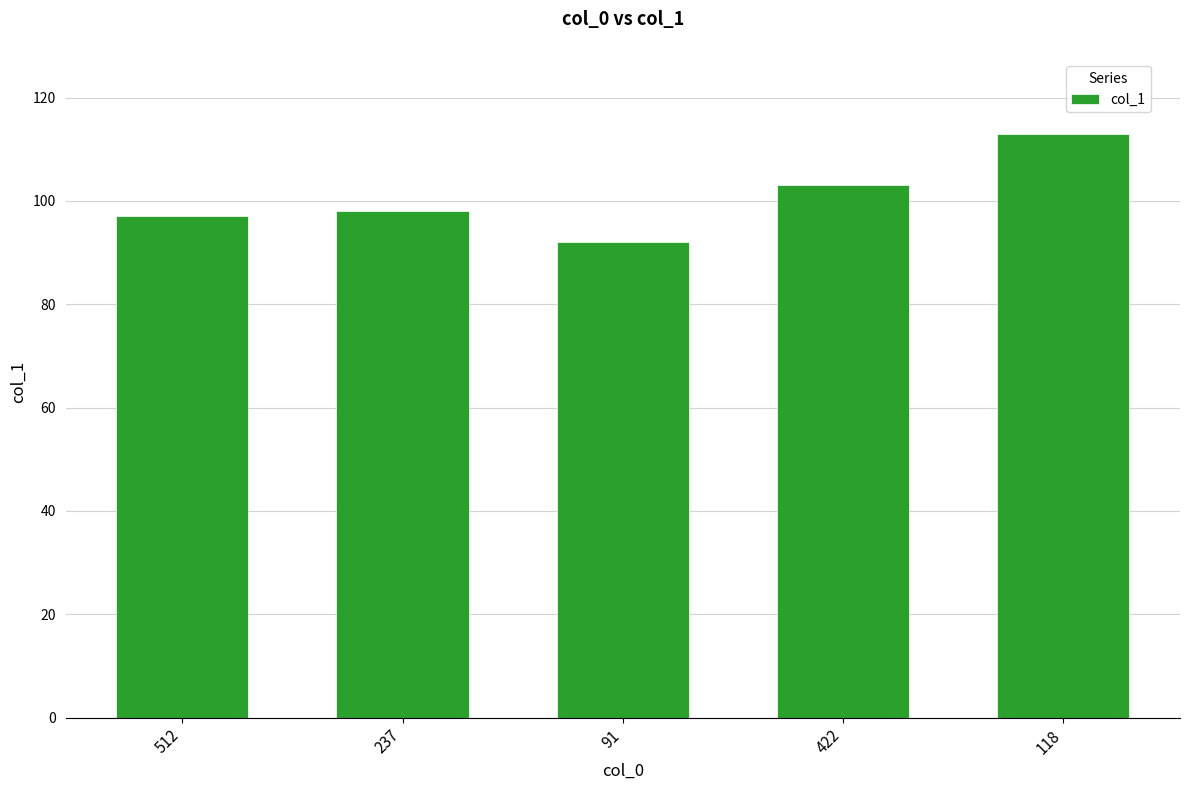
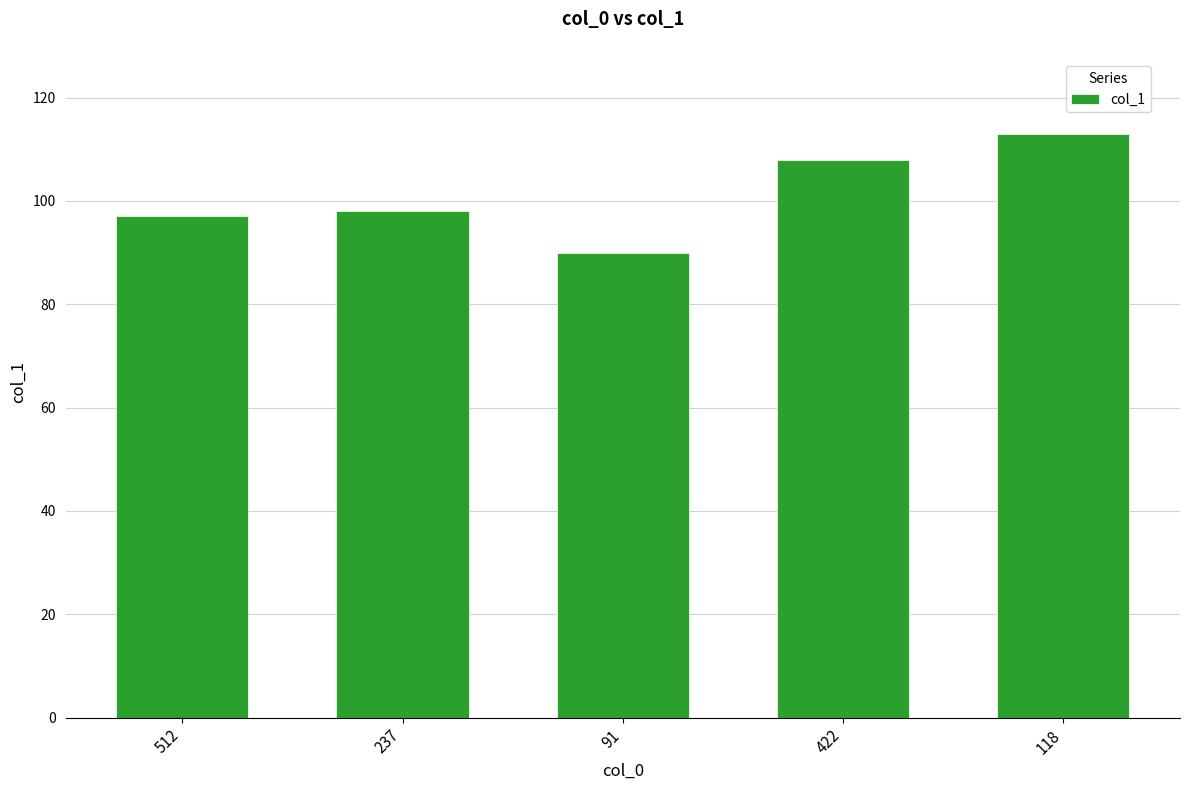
91: 92 -> 90
422: 103 -> 108
